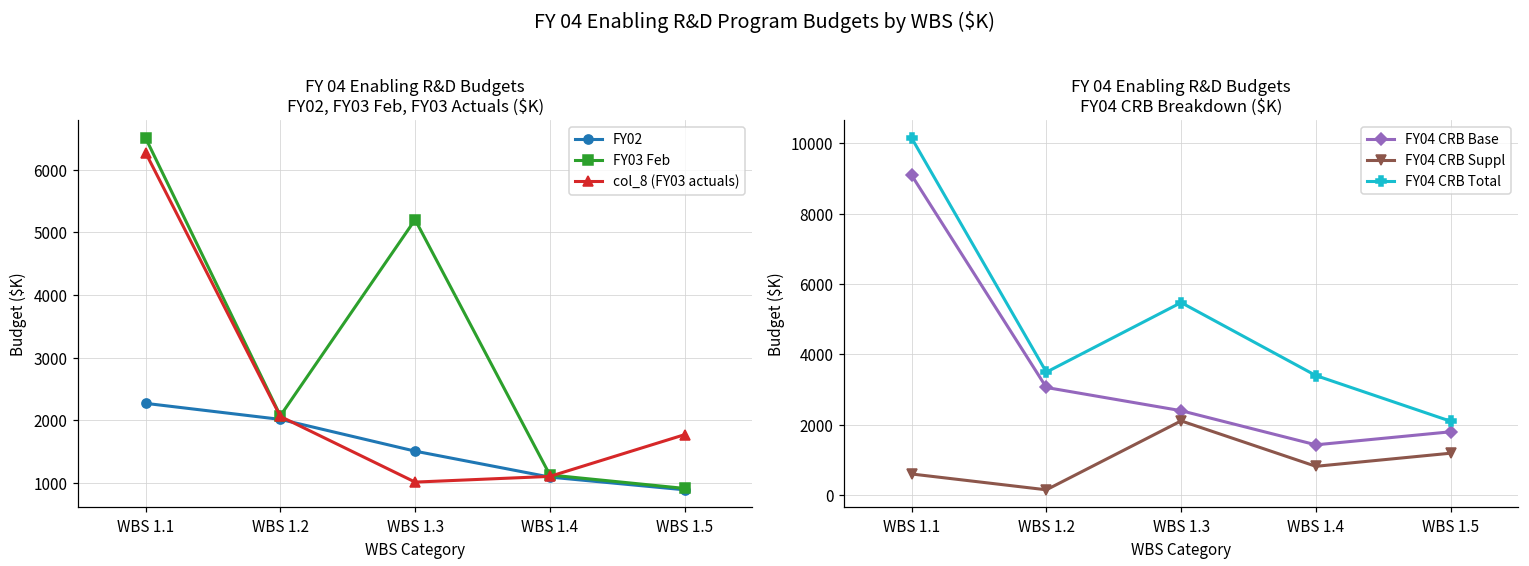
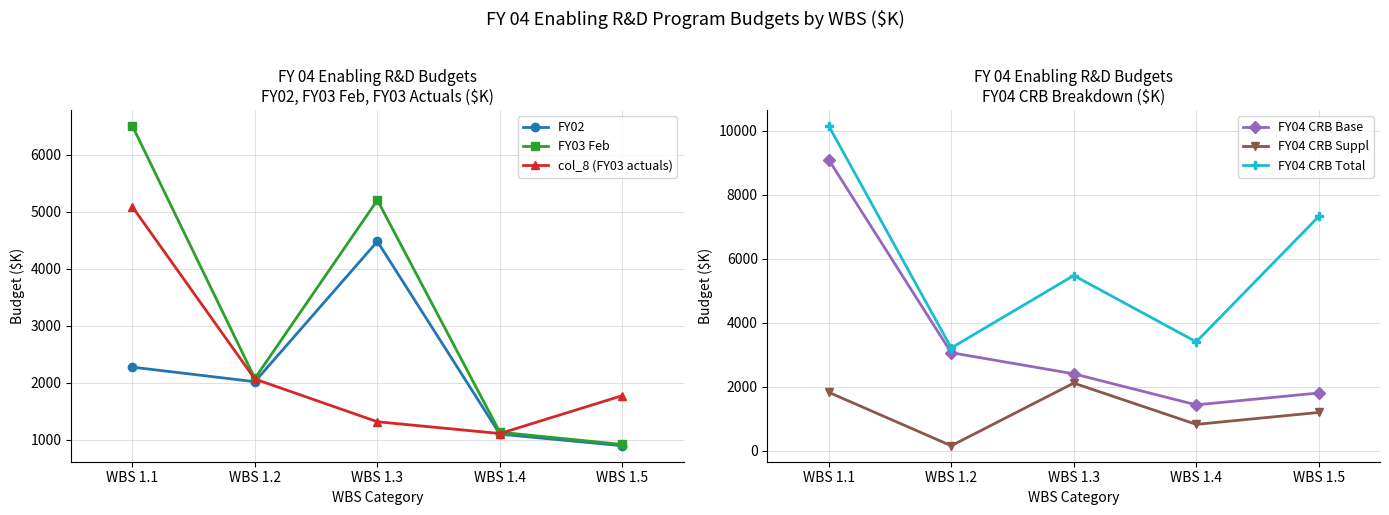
FY 04 Enabling R&D Budgets FY02, FY03 Feb, FY03 Actuals ($K), col_8 (FY03 actuals), WBS 1.1: 6300 -> 5100
FY 04 Enabling R&D Budgets FY02, FY03 Feb, FY03 Actuals ($K), FY02, WBS 1.3: 1500 -> 4500
FY 04 Enabling R&D Budgets FY02, FY03 Feb, FY03 Actuals ($K), col_8 (FY03 actuals), WBS 1.3: 1000 -> 1300
FY 04 Enabling R&D Budgets FY04 CRB Breakdown ($K), FY04 CRB Suppl, WBS 1.1: 600 -> 1800
FY 04 Enabling R&D Budgets FY04 CRB Breakdown ($K), FY04 CRB Total, WBS 1.2: 3500 -> 3200
FY 04 Enabling R&D Budgets FY04 CRB Breakdown ($K), FY04 CRB Total, WBS 1.5: 2100 -> 7300
